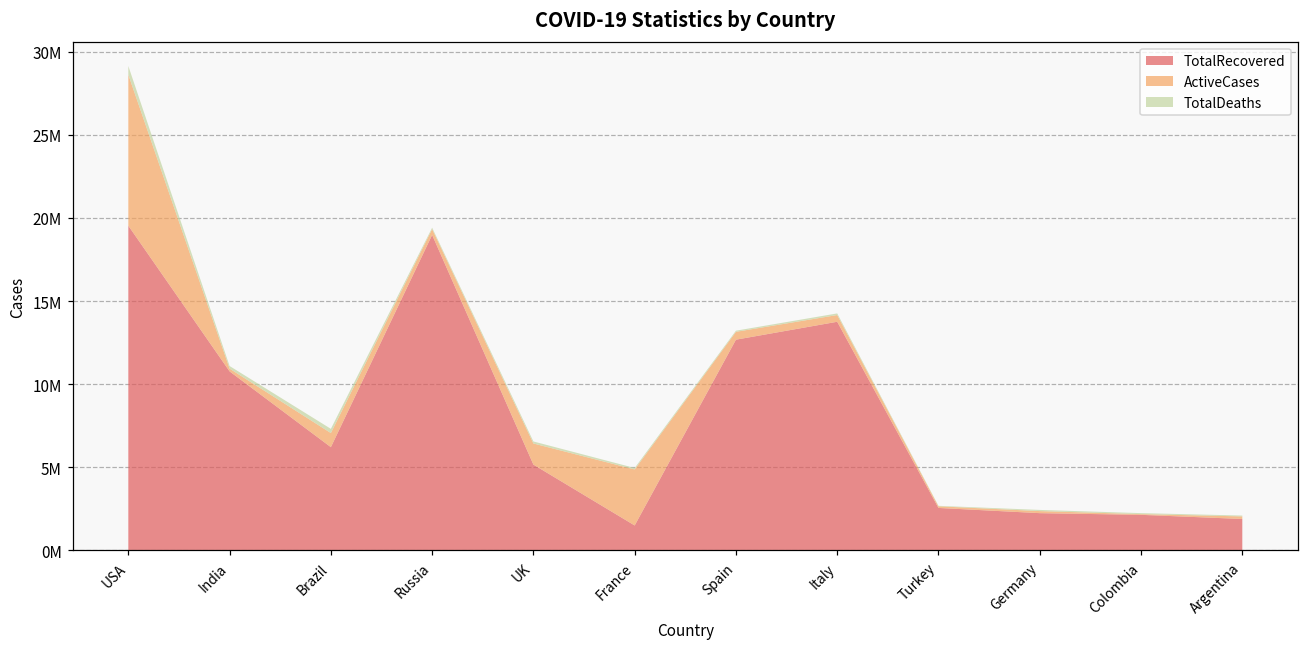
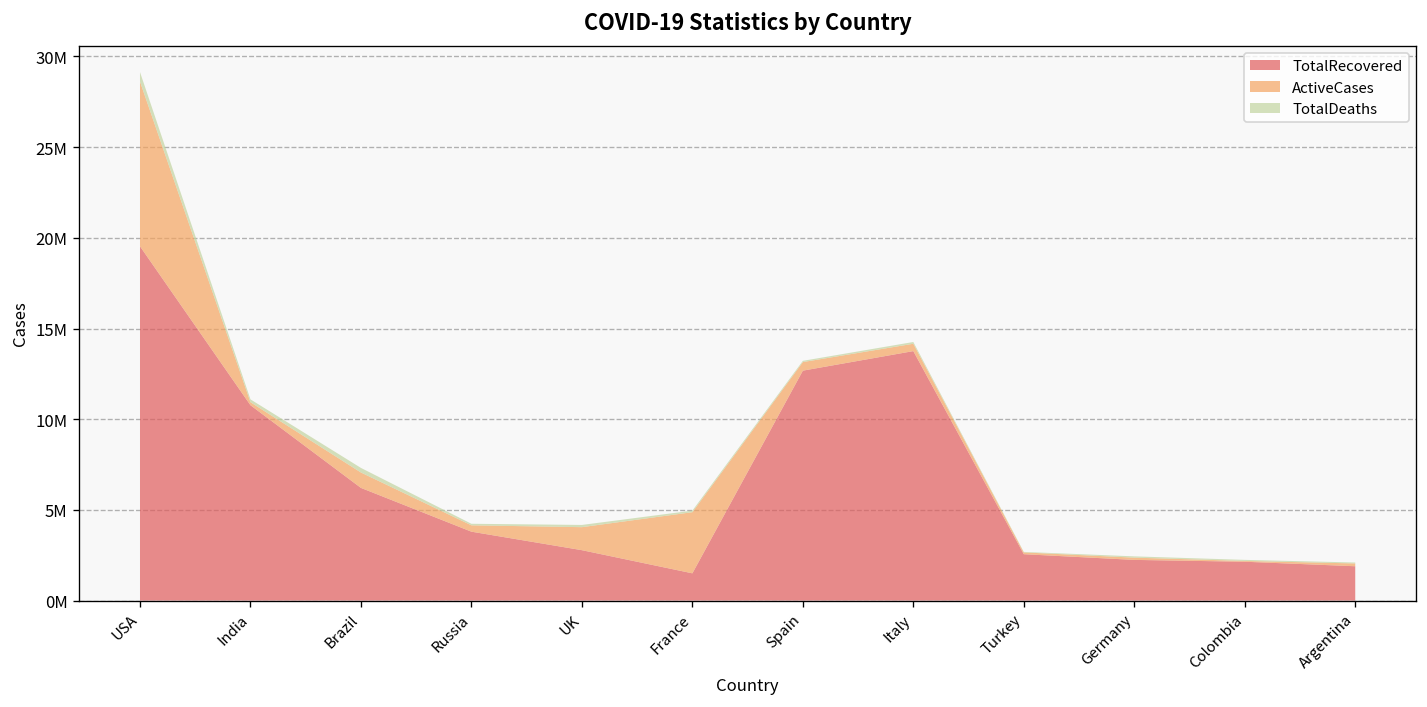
TotalRecovered, Russia: 19000000 -> 3800000
TotalRecovered, UK: 5200000 -> 2800000
